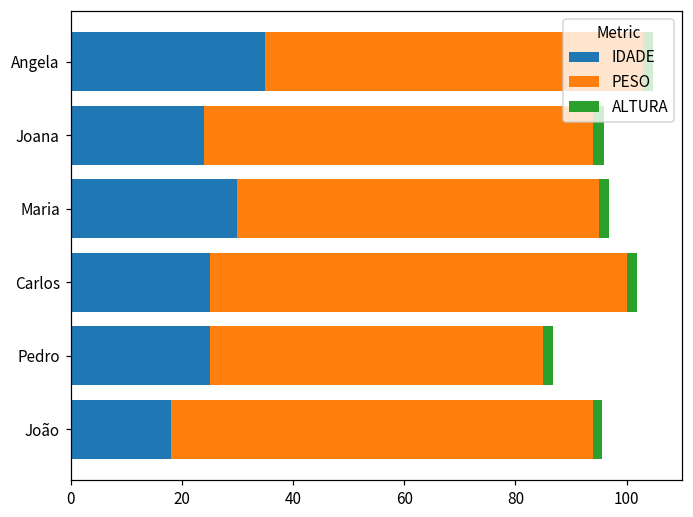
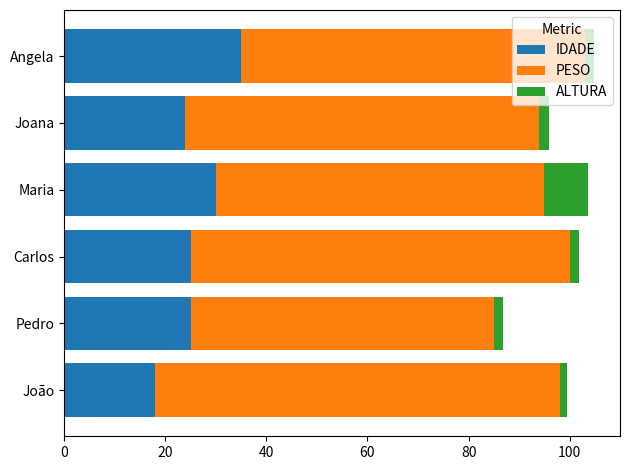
ALTURA, Maria: 2 -> 9
PESO, João: 76 -> 80
